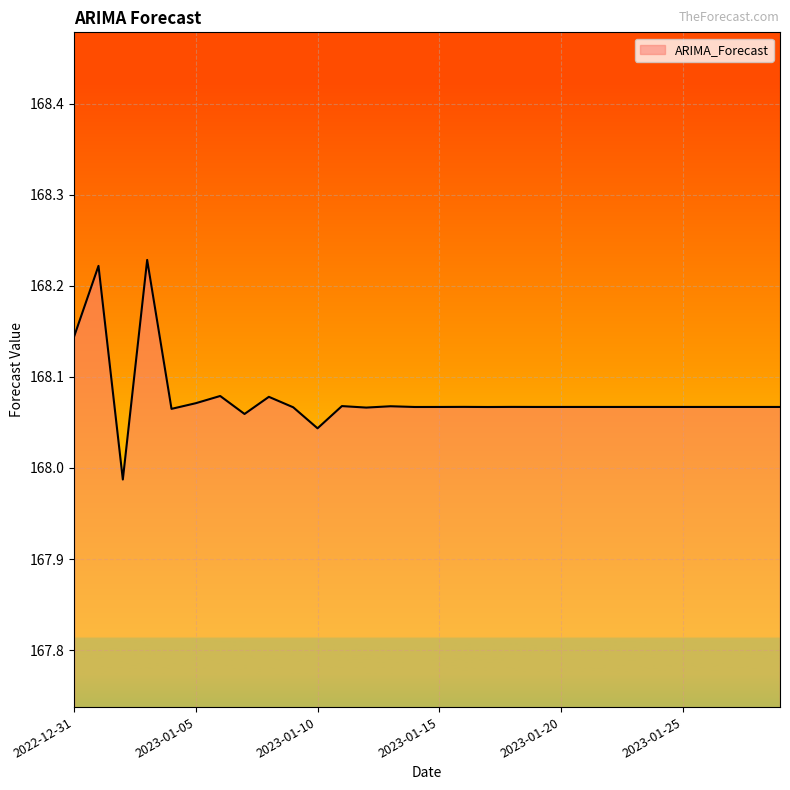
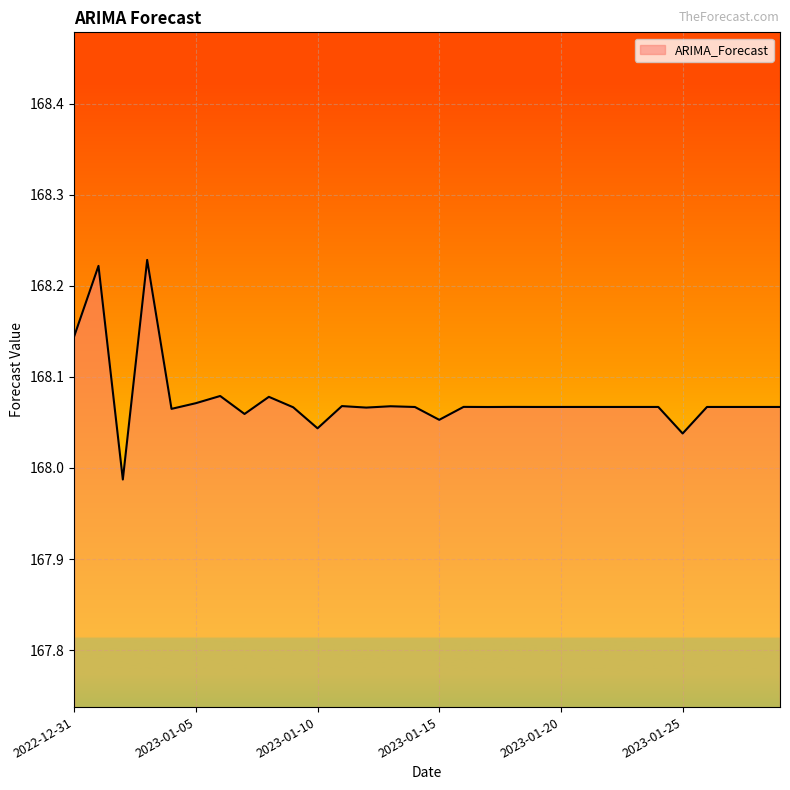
2023-01-15: 168.07 -> 168.05
2023-01-25: 168.07 -> 168.04
